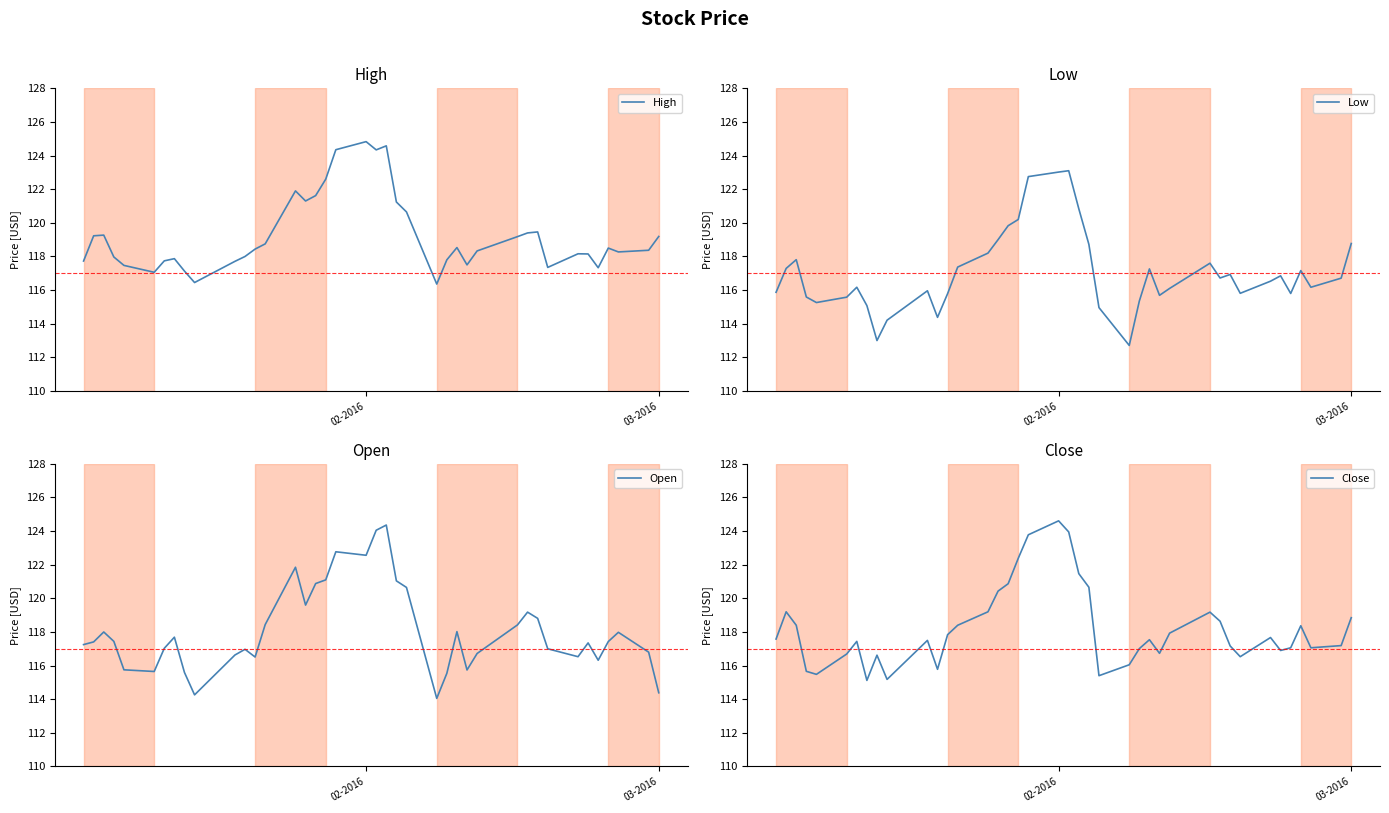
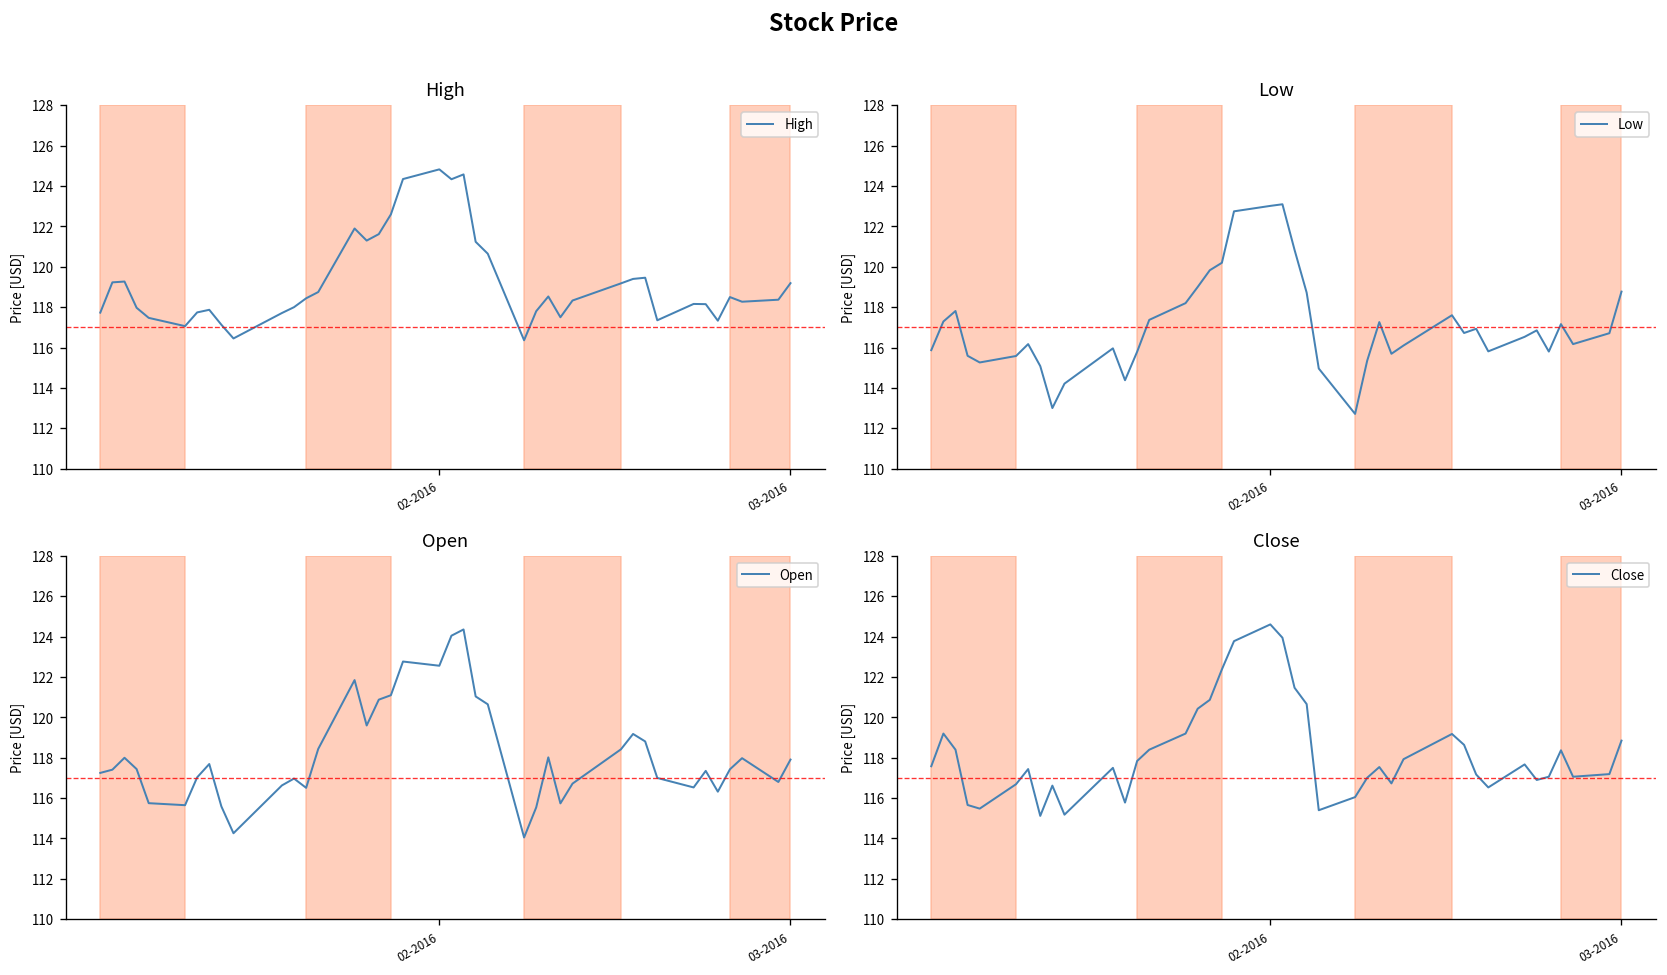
Open, 03-2016: 114.4 -> 117.9
